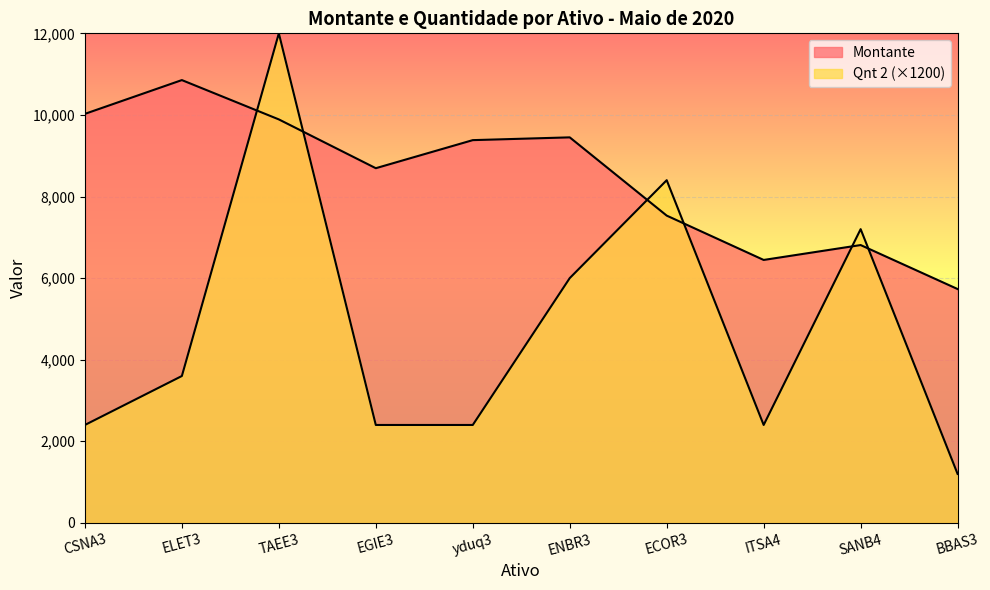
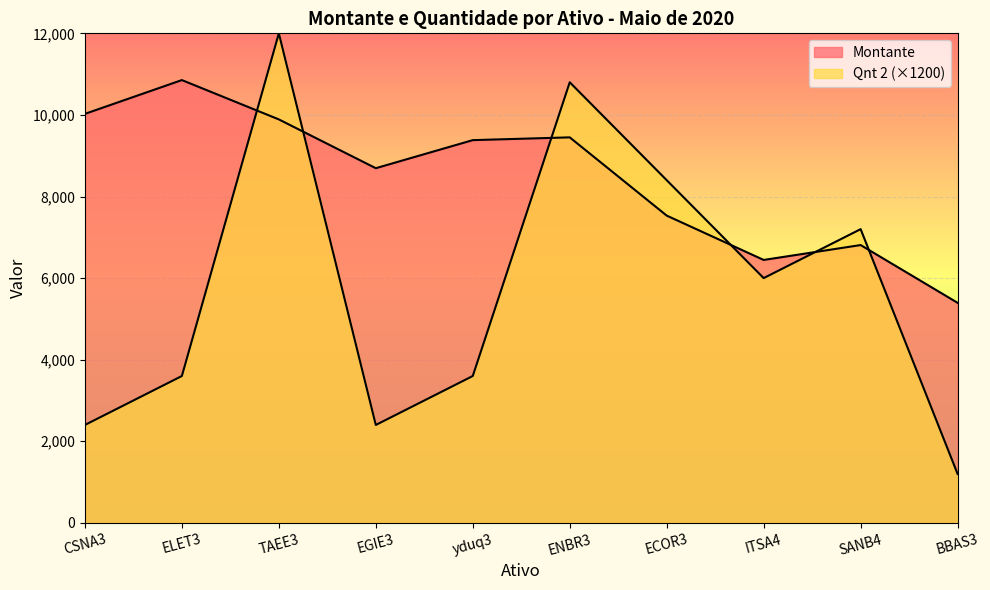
Qnt 2 (×1200), yduq3: 2,400 -> 3,600
Qnt 2 (×1200), ENBR3: 6,000 -> 10,800
Qnt 2 (×1200), ITSA4: 2,400 -> 6,000
Montante, BBAS3: 5,700 -> 5,400
